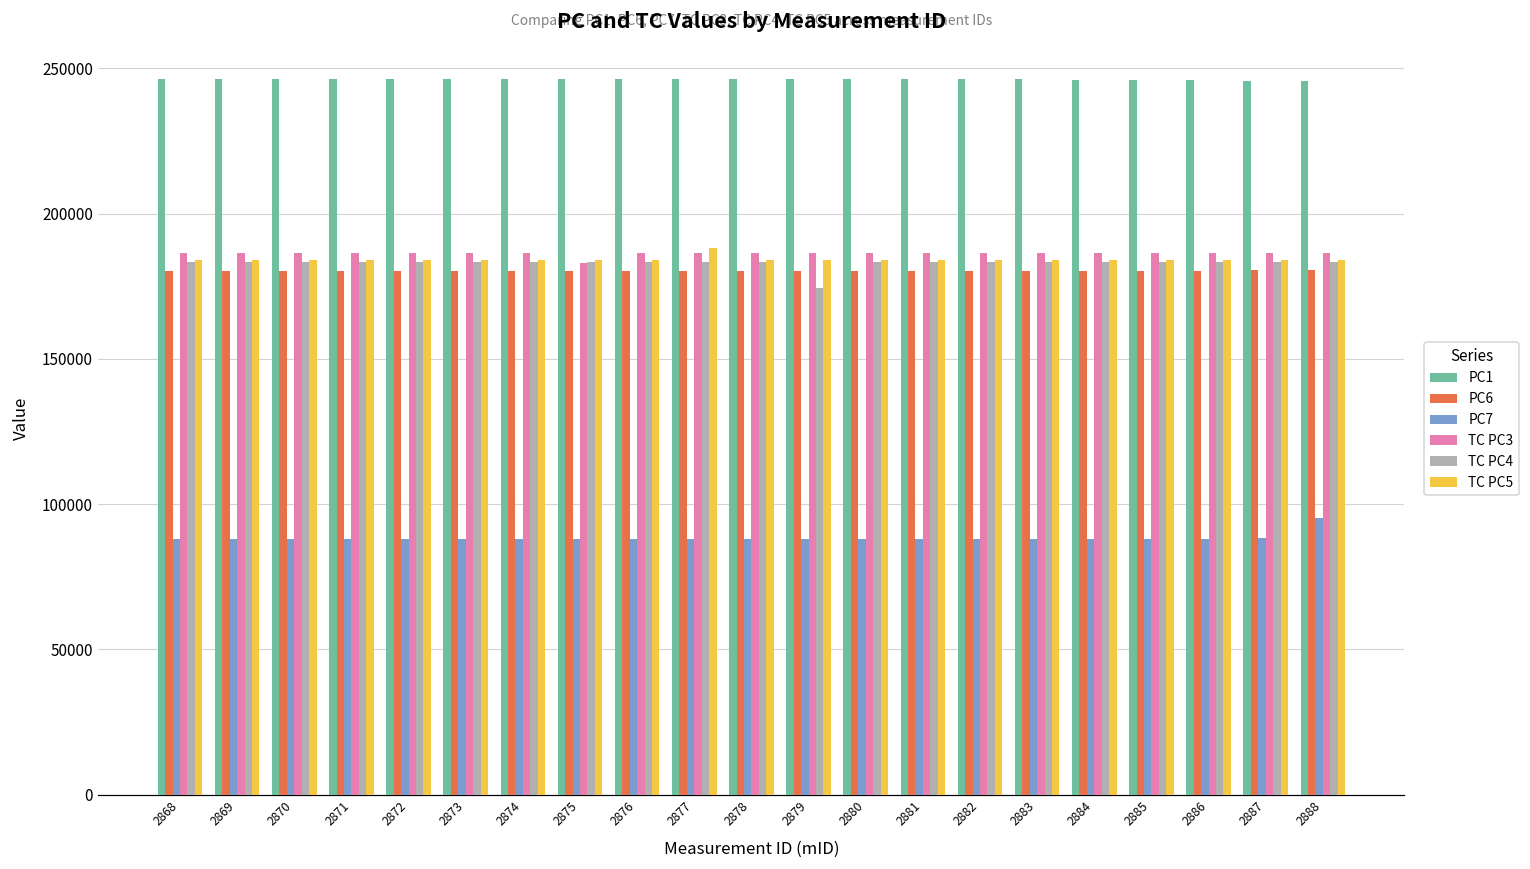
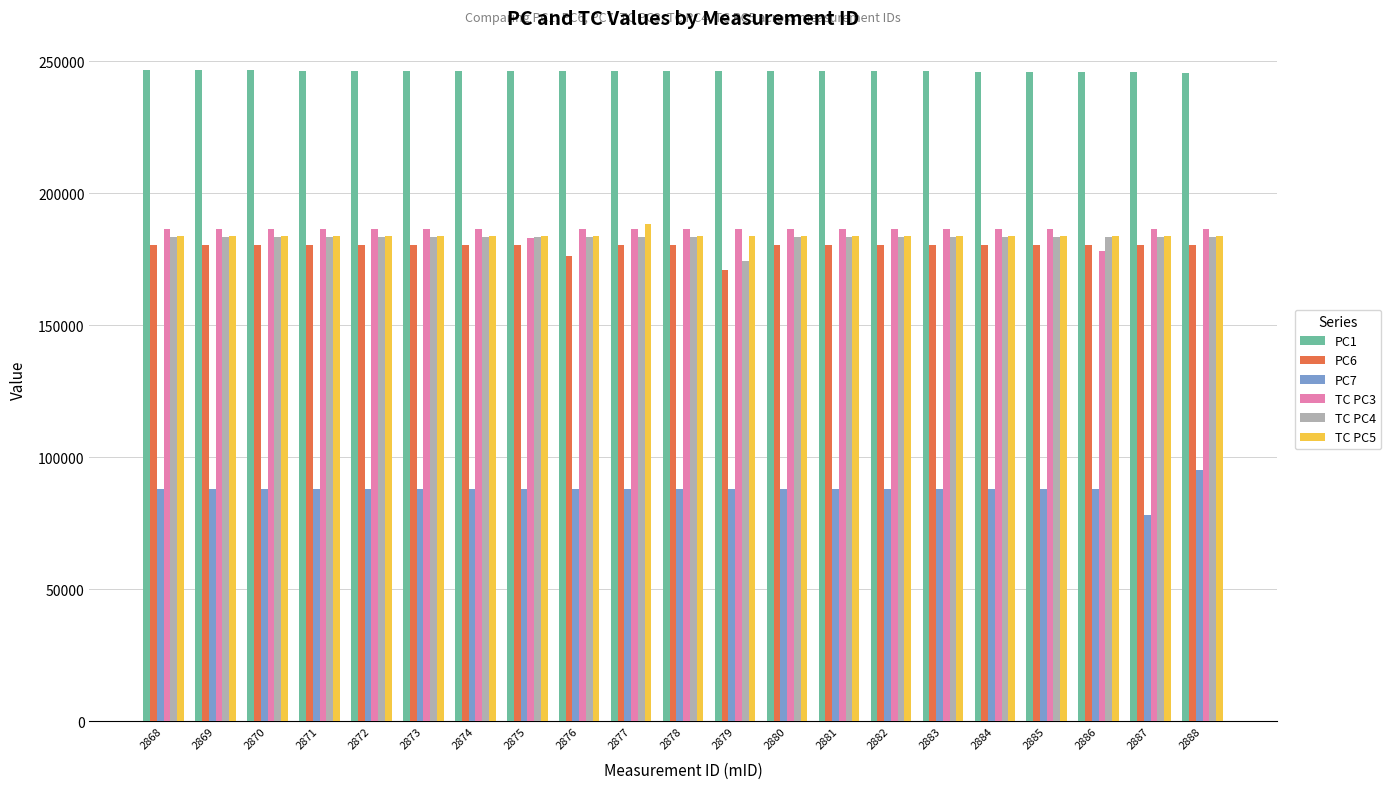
PC6, 2876: 180000 -> 176000
PC6, 2879: 180000 -> 171000
TC PC3, 2886: 187000 -> 178000
PC7, 2887: 88000 -> 78000
